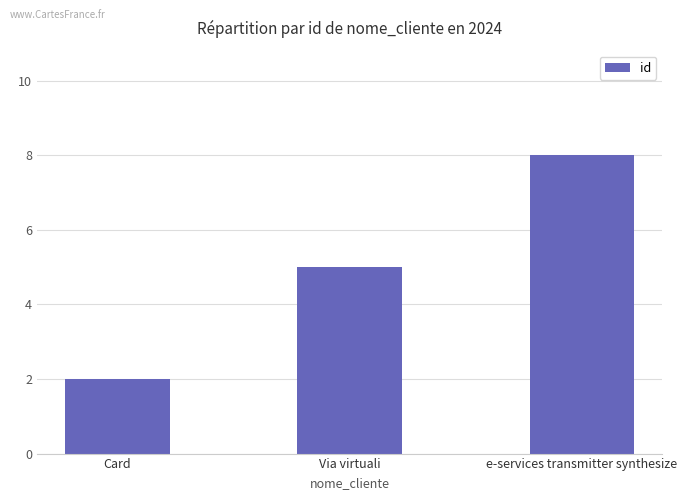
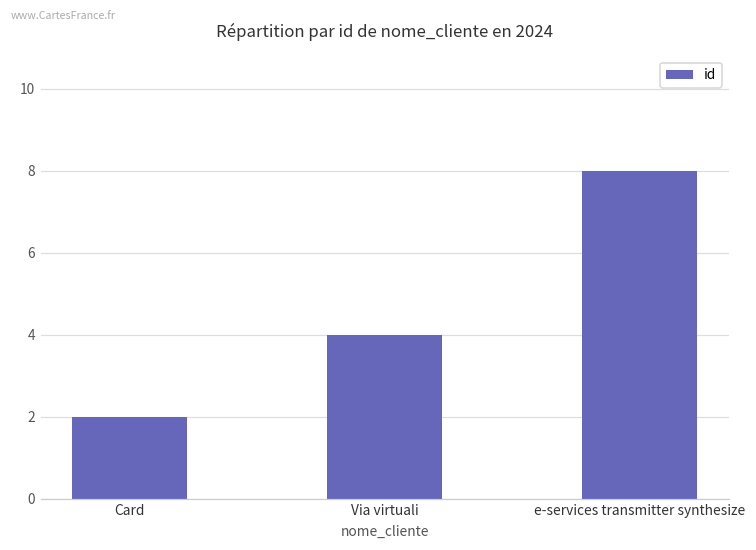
Via virtuali: 5 -> 4
